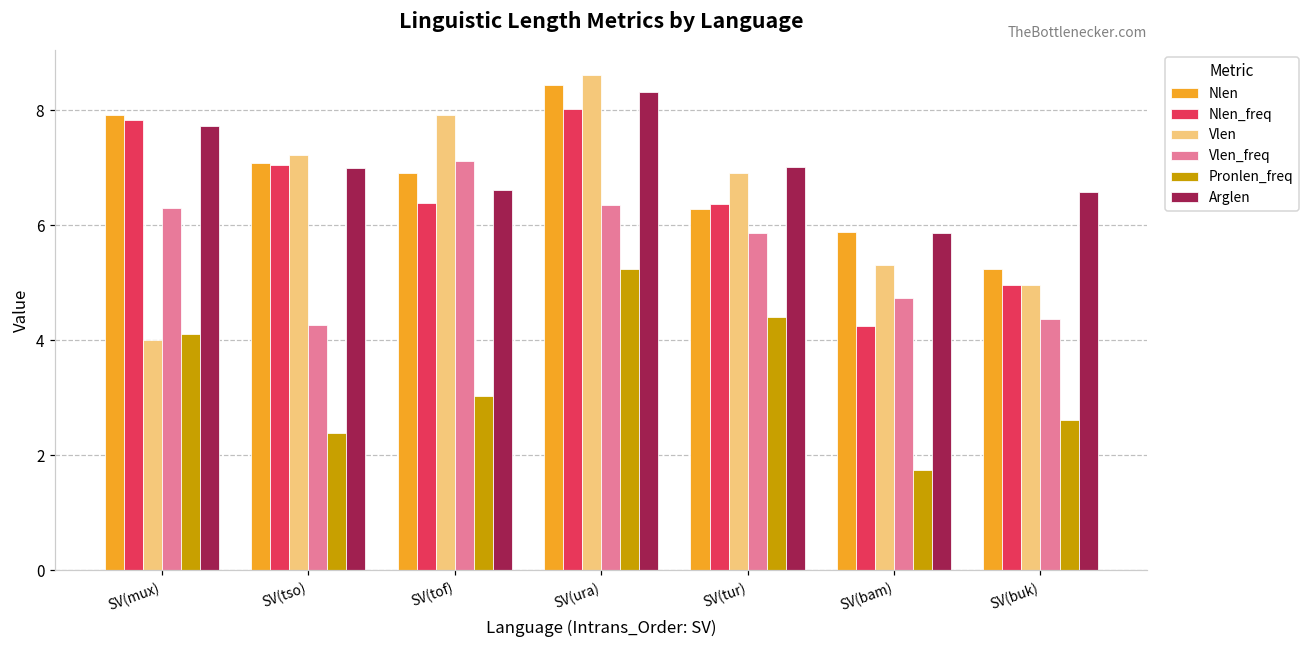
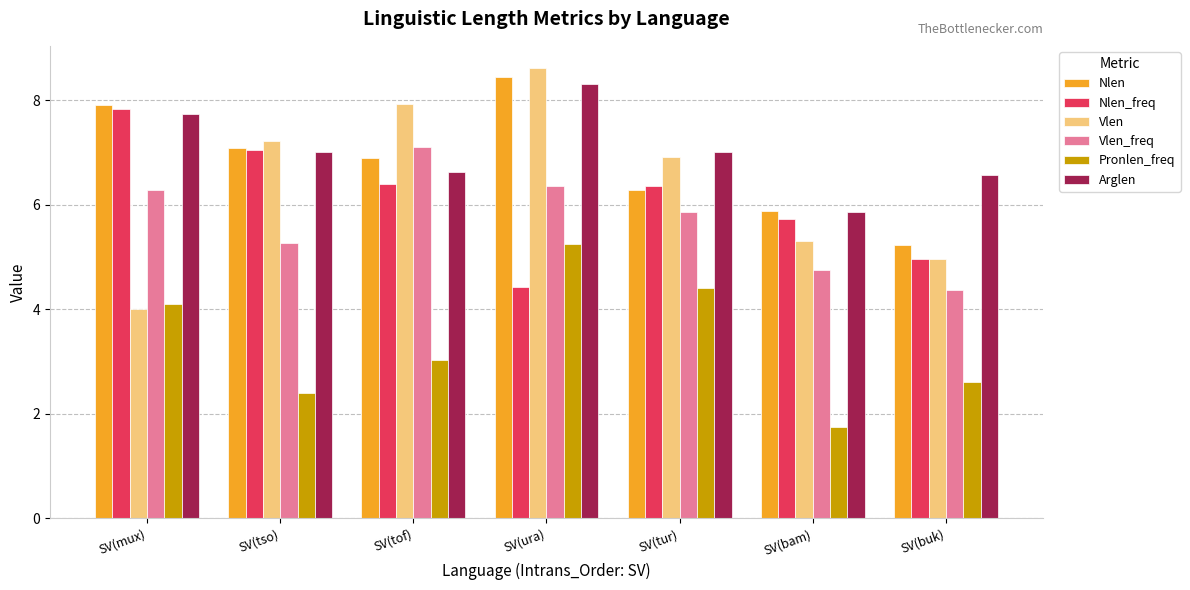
Vlen_freq, SV(tso): 4.3 -> 5.3
Nlen_freq, SV(ura): 8.0 -> 4.4
Nlen_freq, SV(bam): 4.3 -> 5.7
